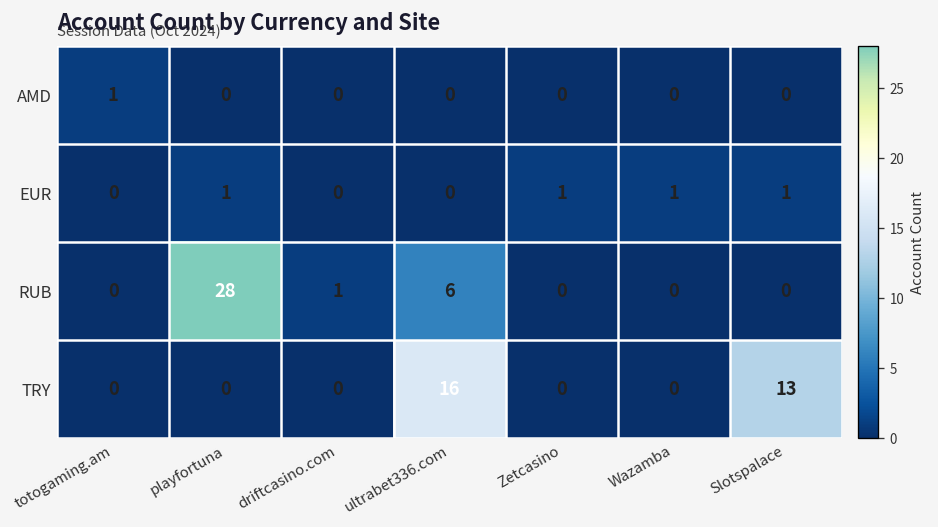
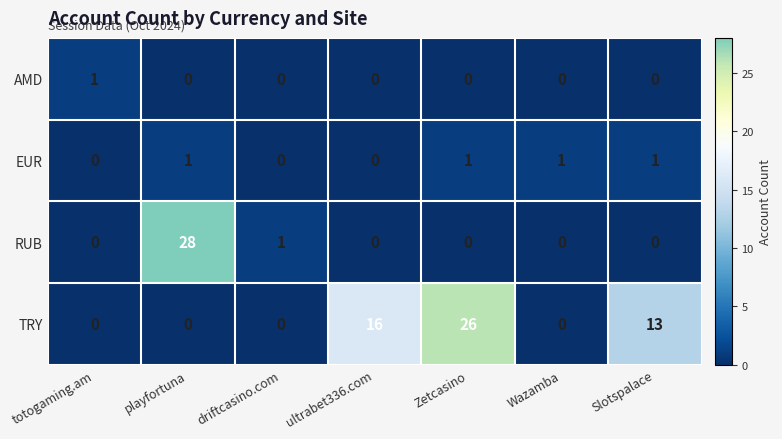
RUB, ultrabet336.com: 6 -> 0
TRY, Zetcasino: 0 -> 26
